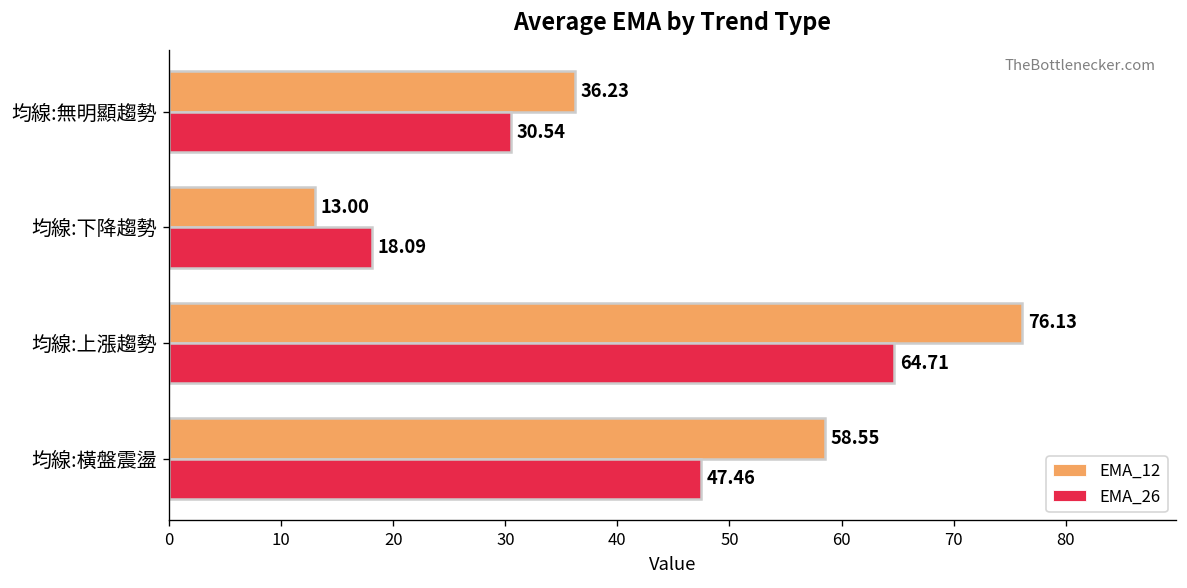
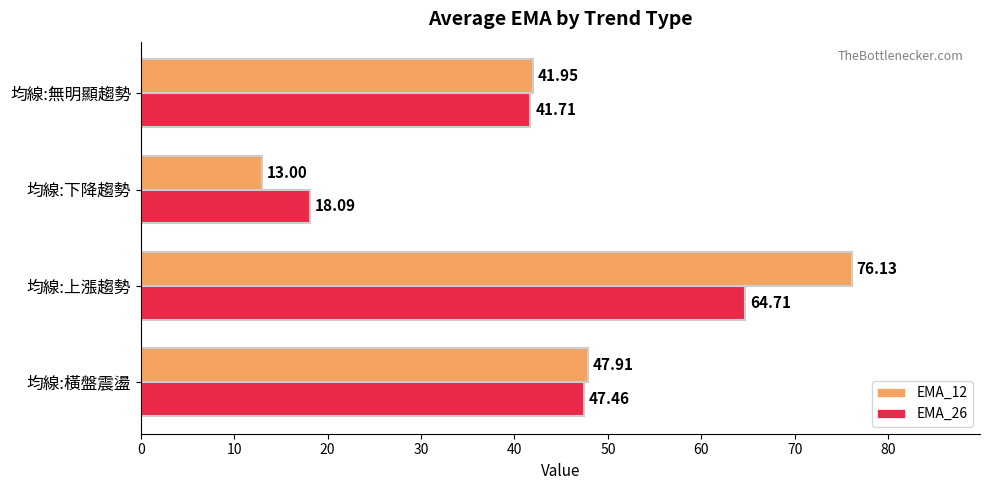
EMA_12, 均線:無明顯趨勢: 36.23 -> 41.95
EMA_26, 均線:無明顯趨勢: 30.54 -> 41.71
EMA_12, 均線:橫盤震盪: 58.55 -> 47.91
